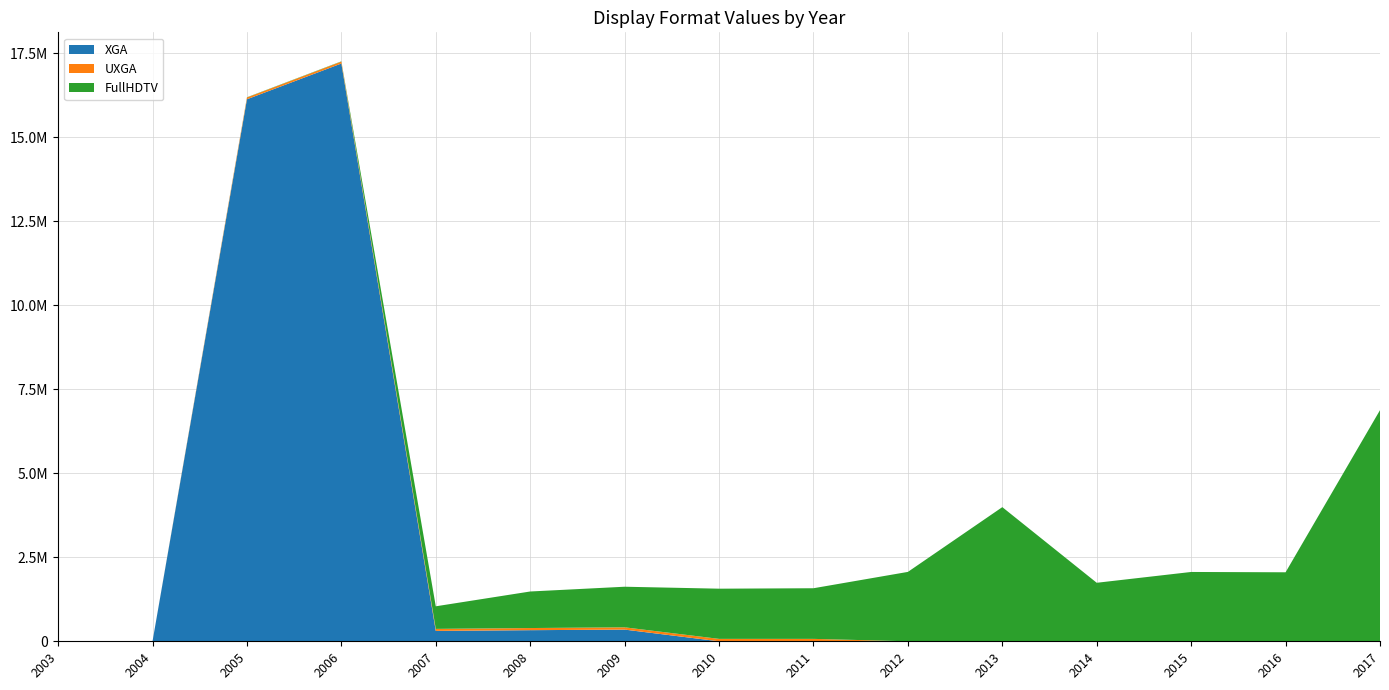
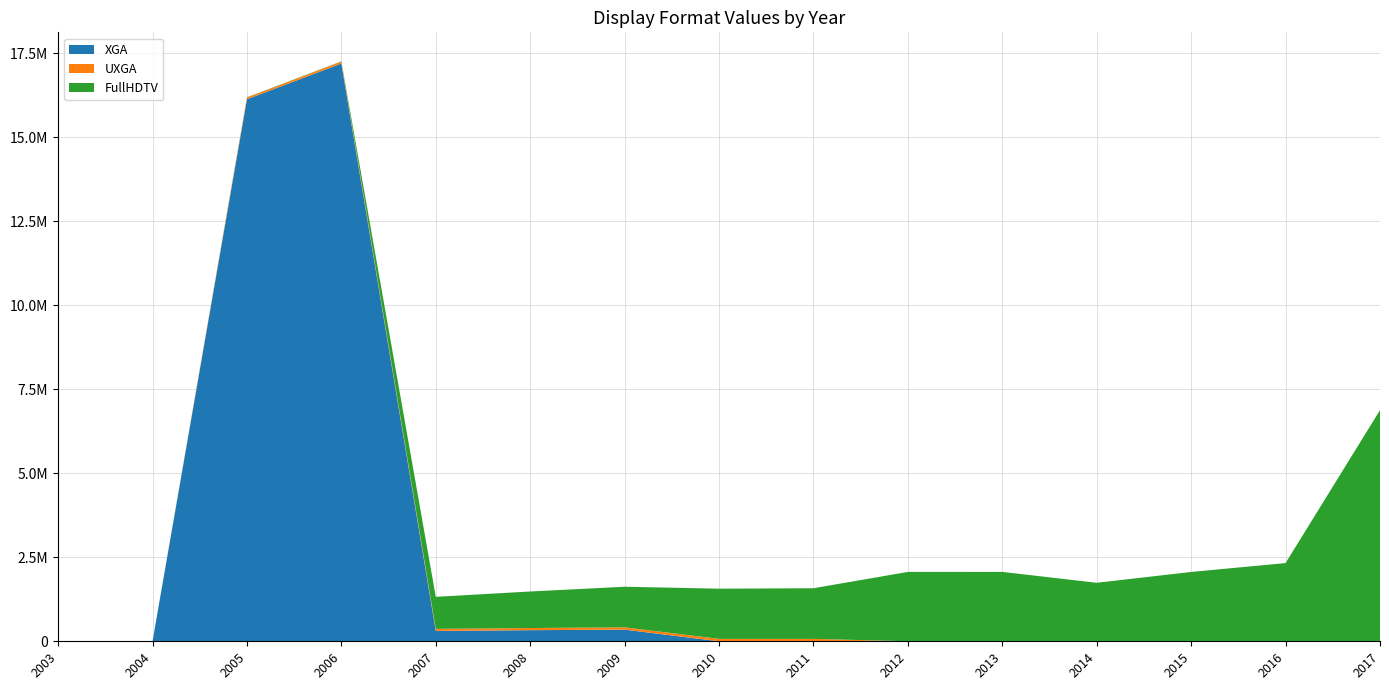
FullHDTV, 2007: 700000 -> 1000000
FullHDTV, 2013: 4000000 -> 2100000
FullHDTV, 2016: 2100000 -> 2300000
